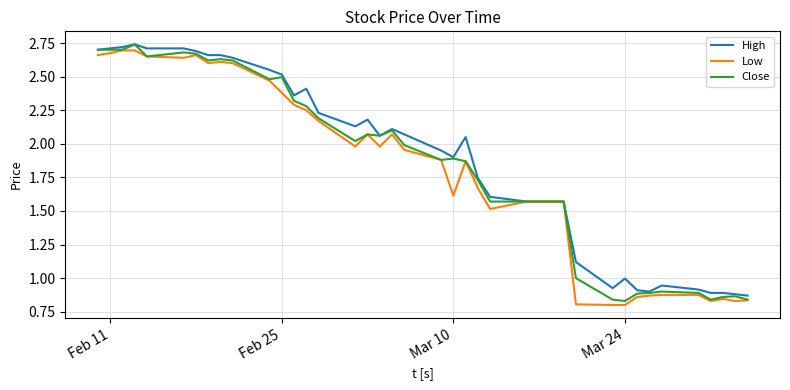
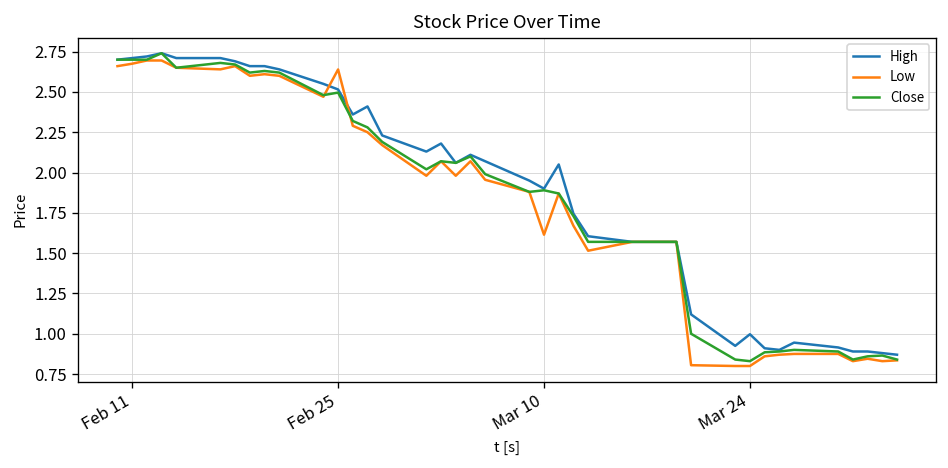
Low, Feb 25: 2.38 -> 2.64
